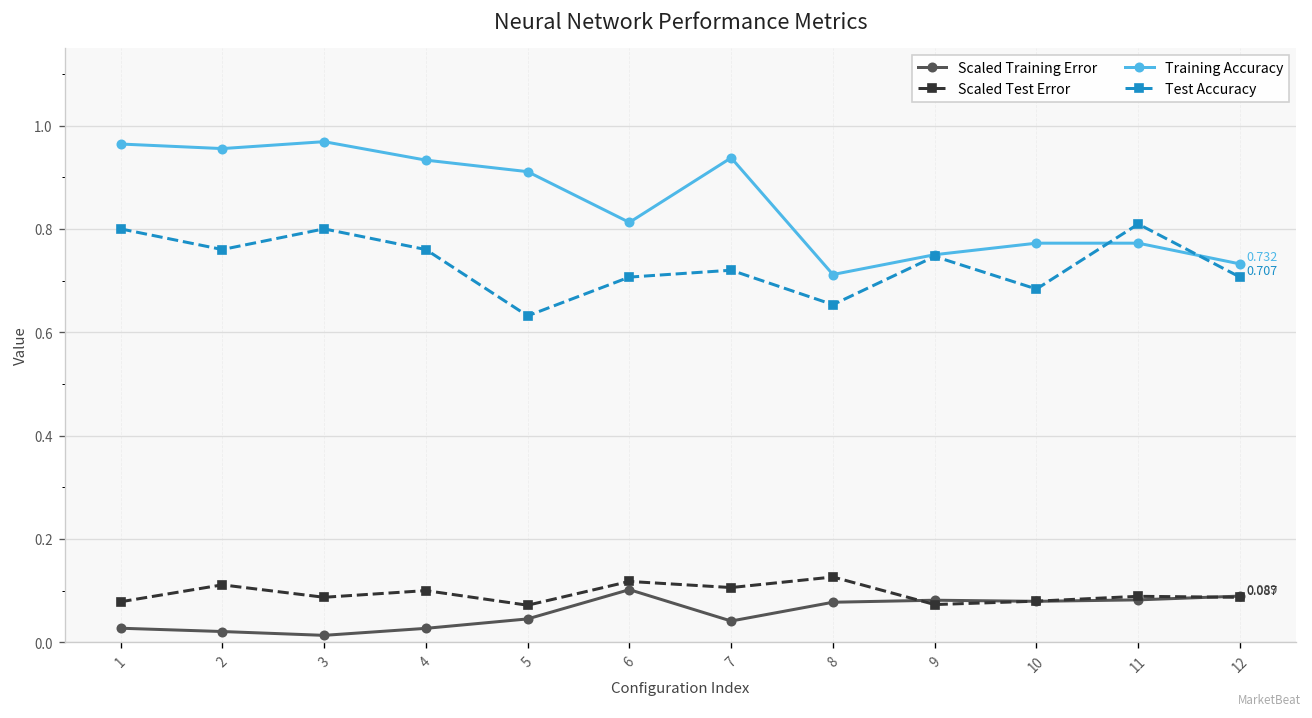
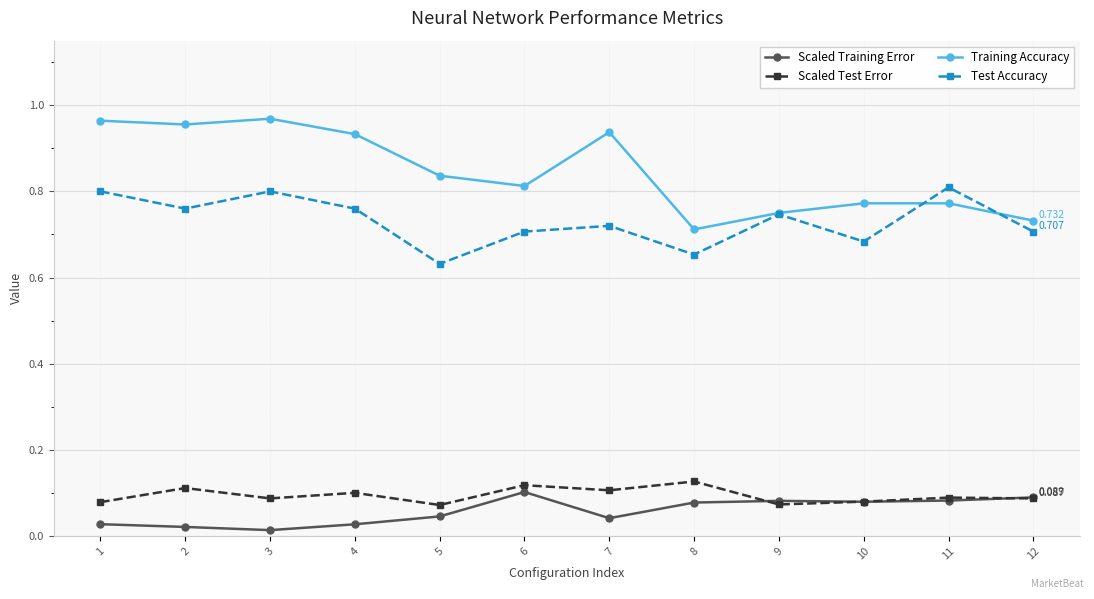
Training Accuracy, 5: 0.91 -> 0.84
